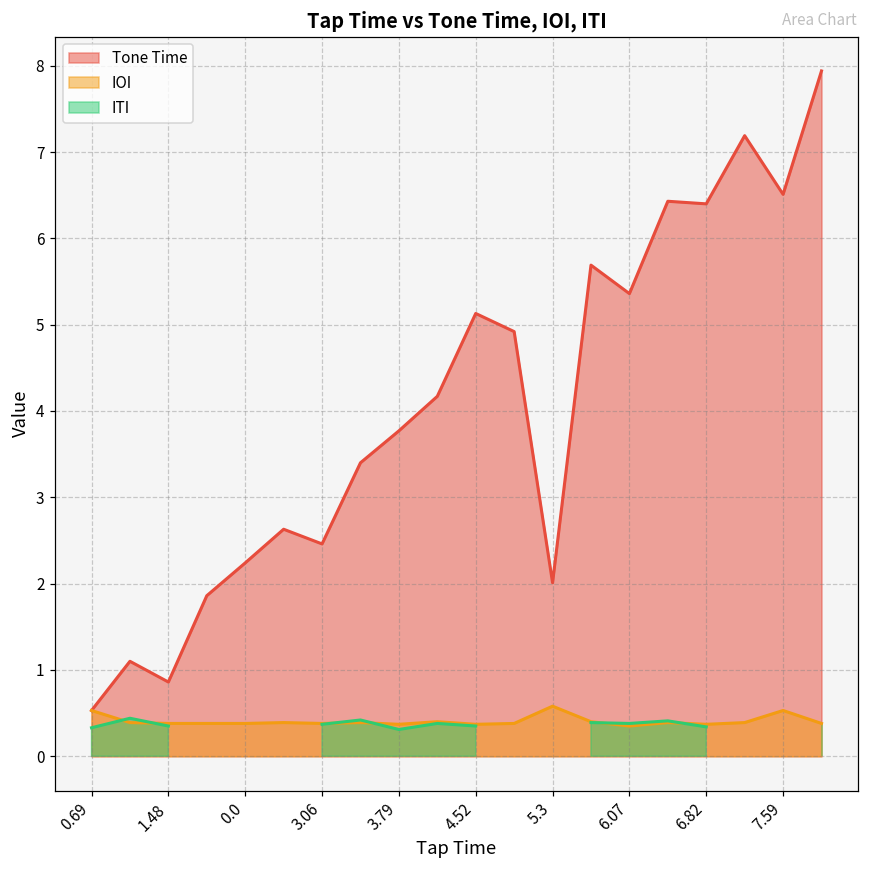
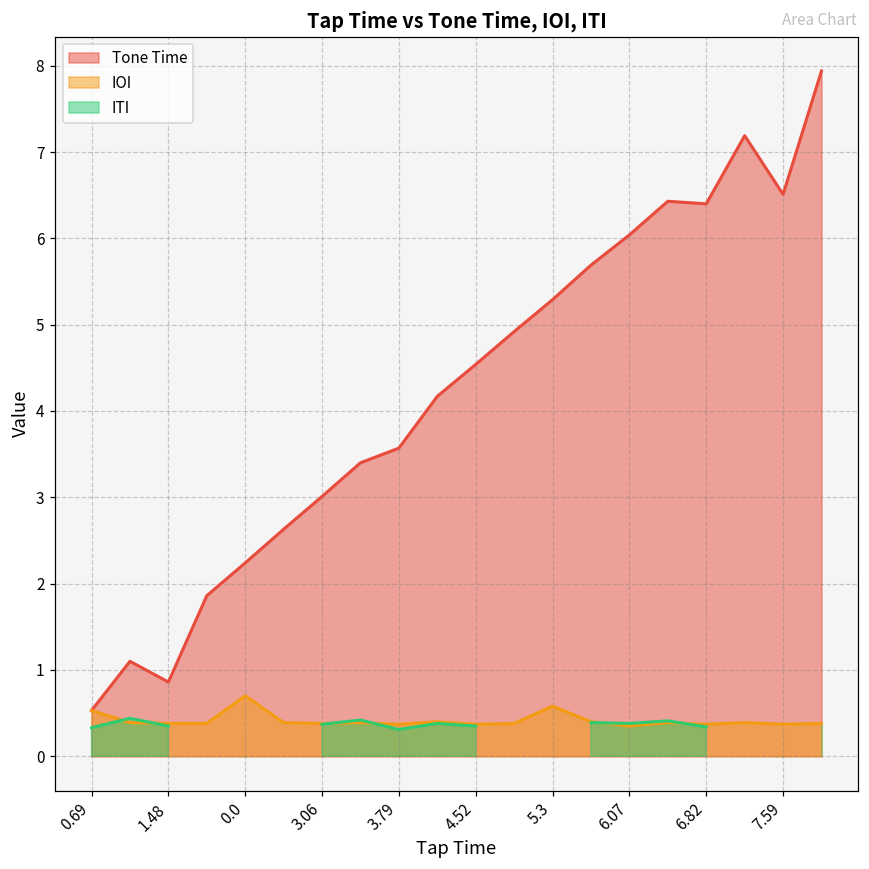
IOI, 0.0: 0.4 -> 0.7
Tone Time, 3.06: 2.5 -> 3.0
Tone Time, 3.79: 3.8 -> 3.6
Tone Time, 4.52: 5.1 -> 4.5
Tone Time, 5.3: 2.0 -> 5.3
Tone Time, 6.07: 5.4 -> 6.0
IOI, 7.59: 0.5 -> 0.4
